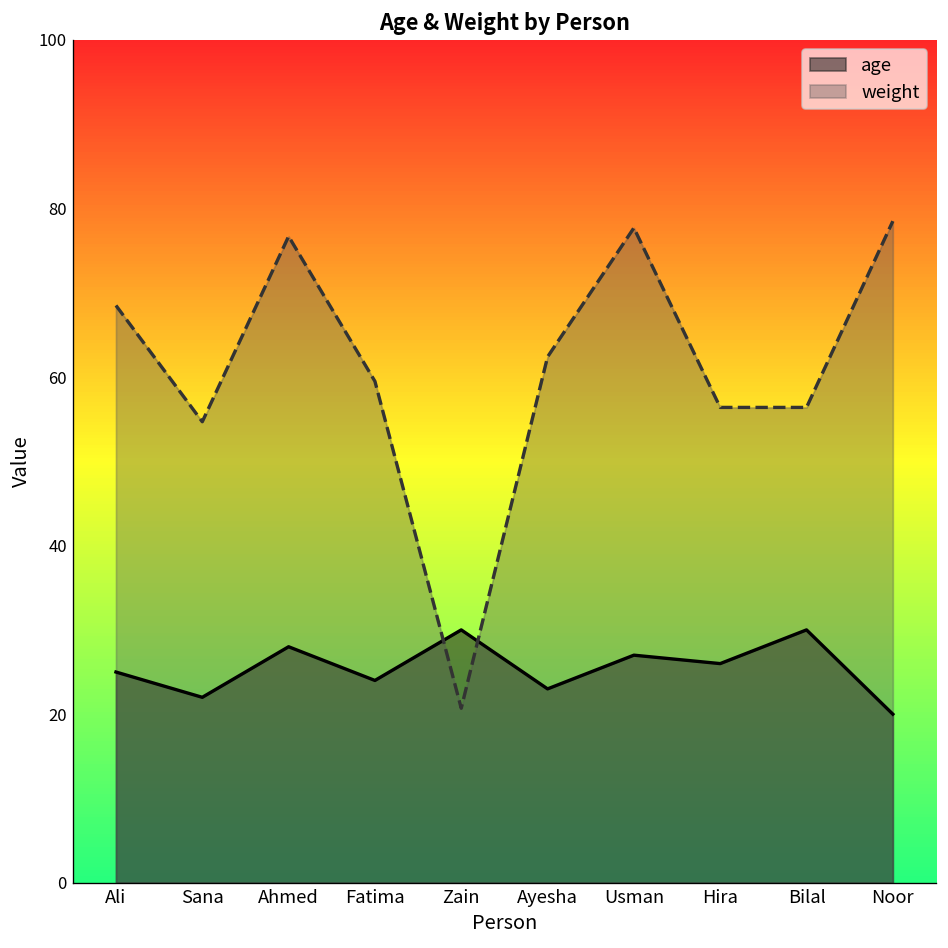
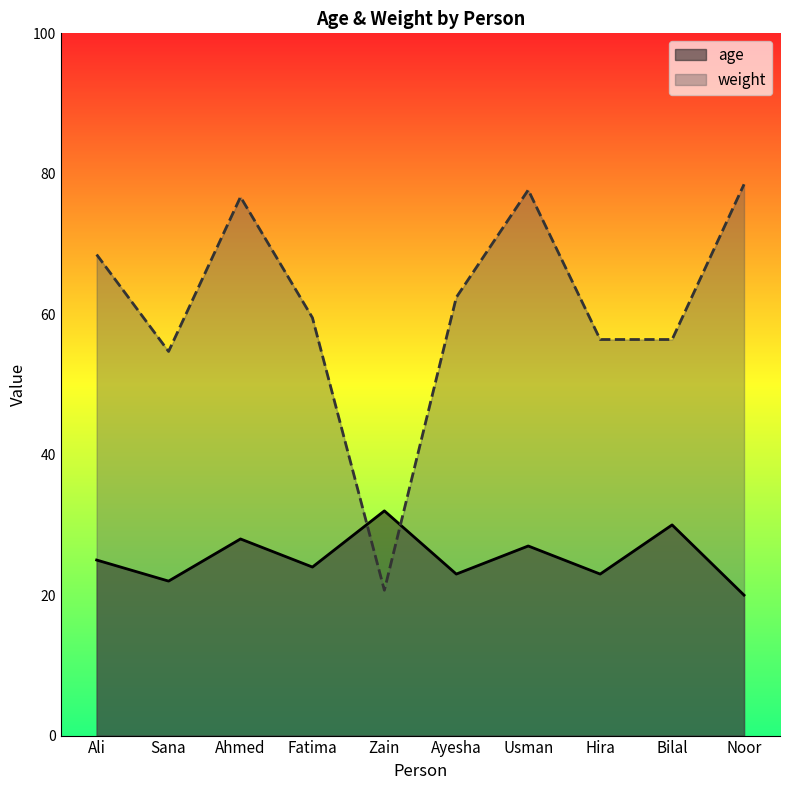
age, Zain: 30 -> 32
age, Hira: 26 -> 23
